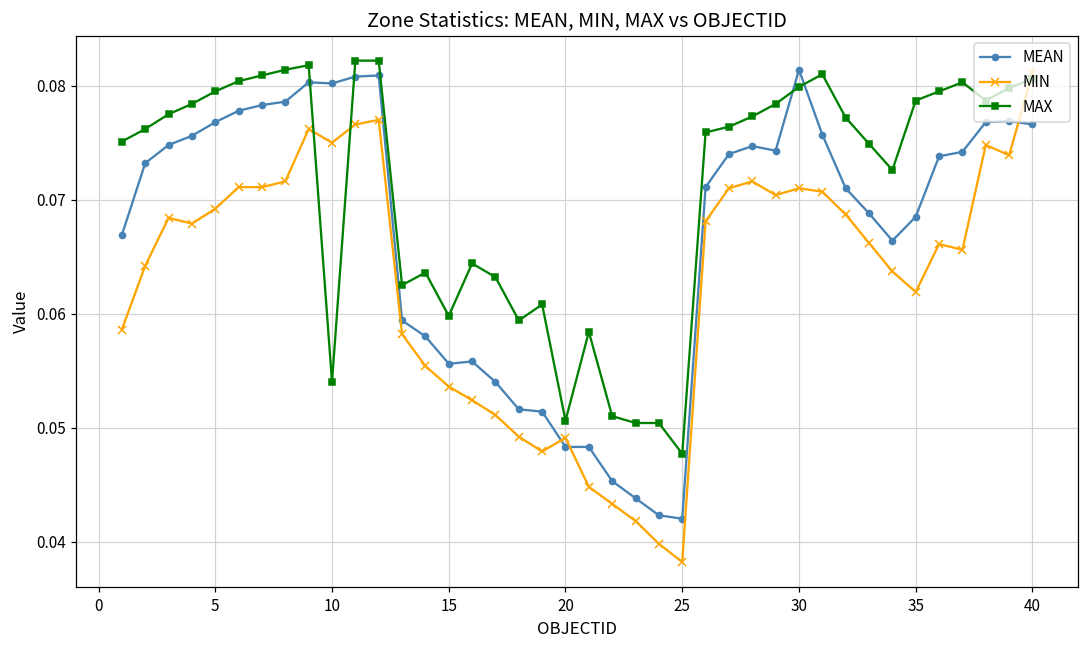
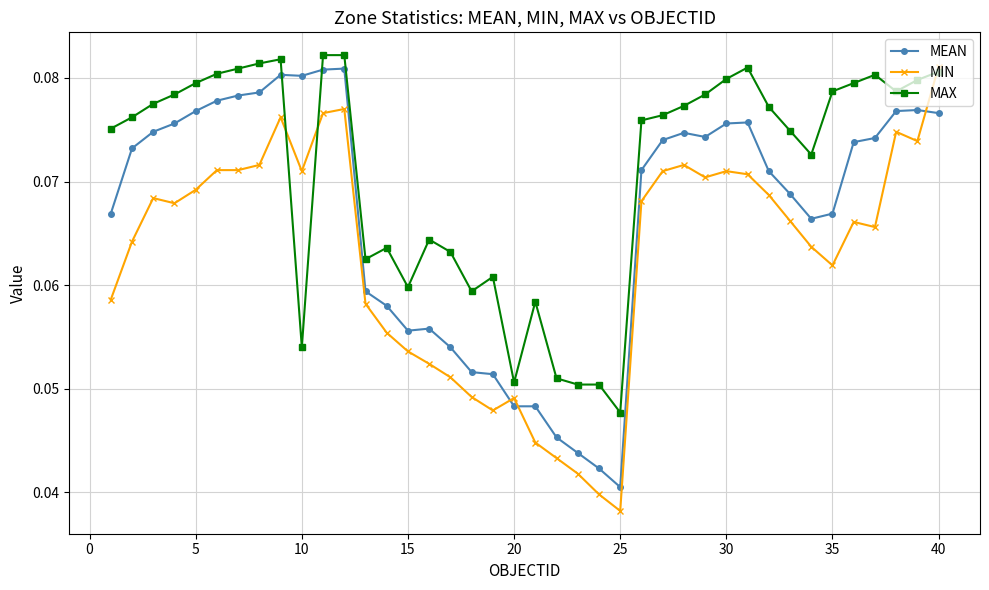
MIN, 10: 0.075 -> 0.071
MEAN, 25: 0.0420 -> 0.0405
MEAN, 30: 0.0814 -> 0.0756
MEAN, 35: 0.0685 -> 0.0669
